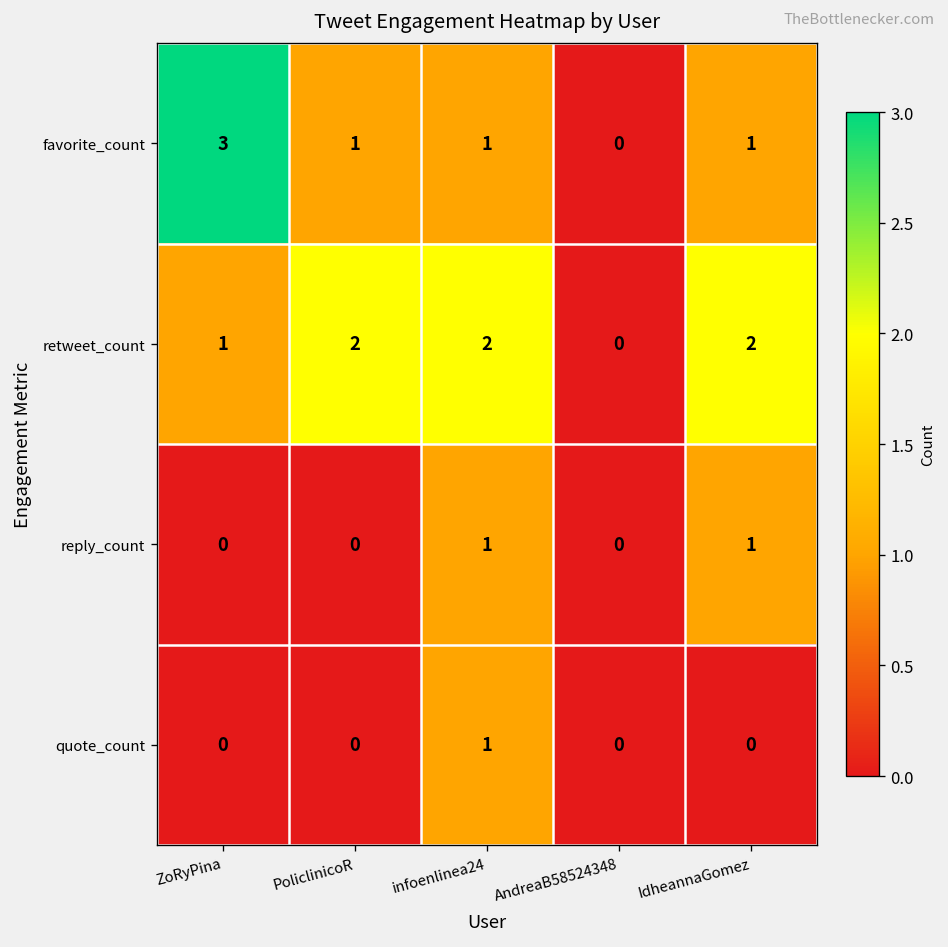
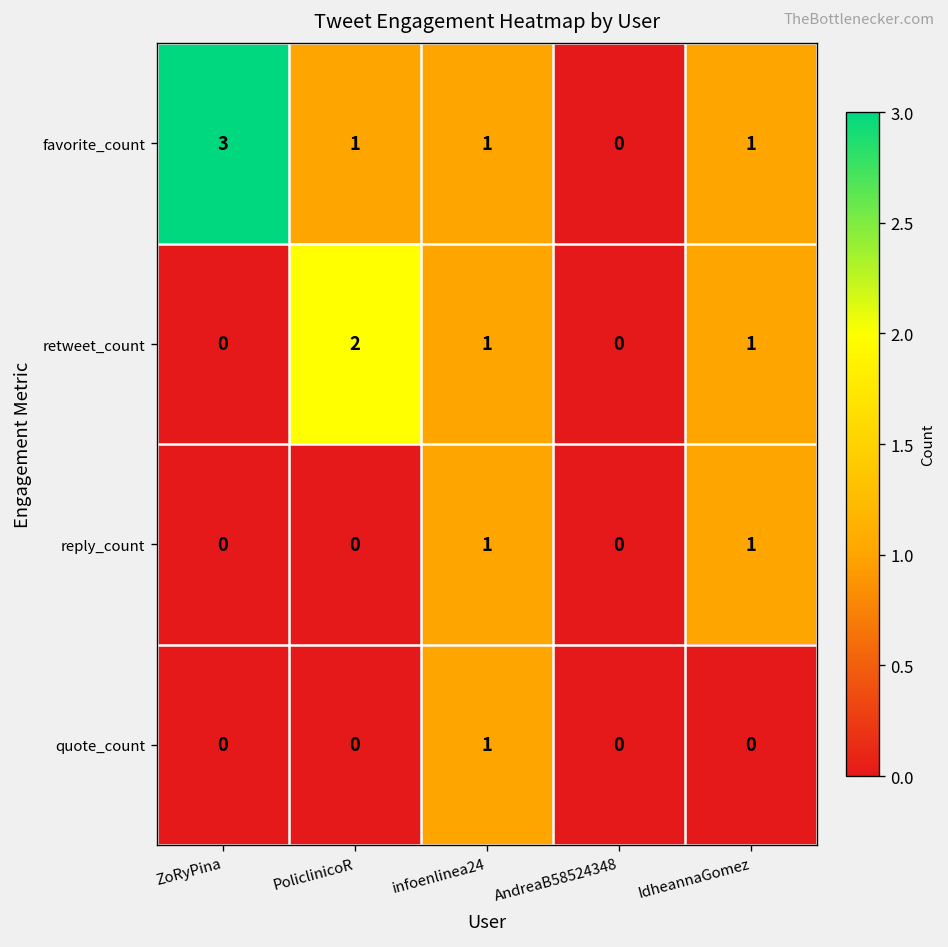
retweet_count, ZoRyPina: 1 -> 0
retweet_count, infoenlinea24: 2 -> 1
retweet_count, IdheannaGomez: 2 -> 1
